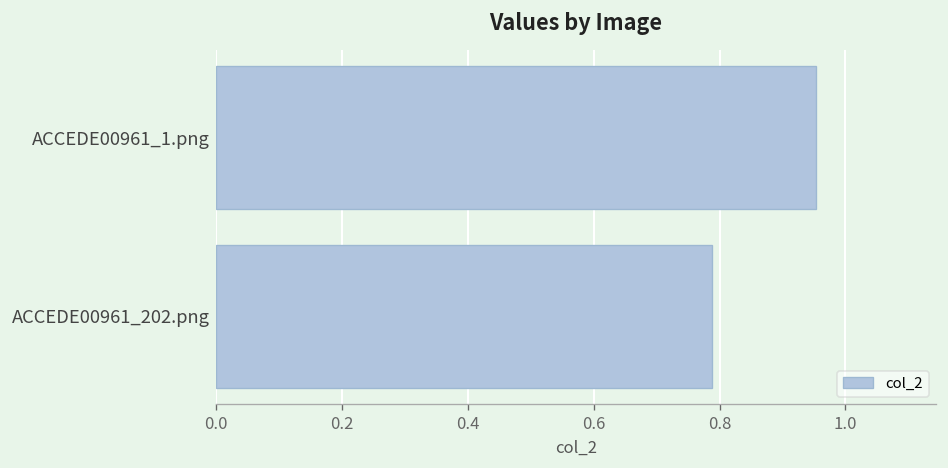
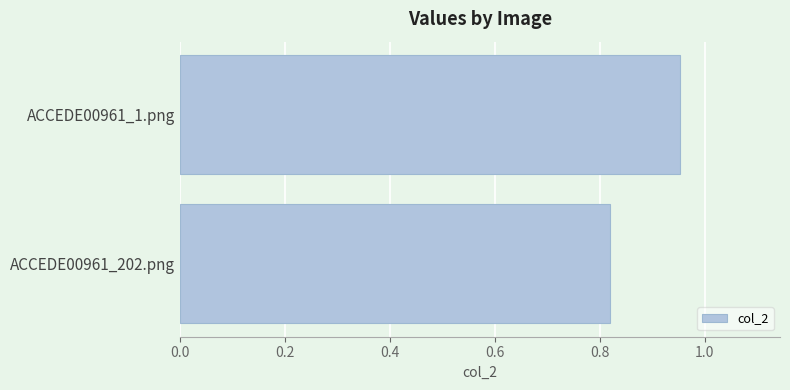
ACCEDE00961_202.png: 0.79 -> 0.82
